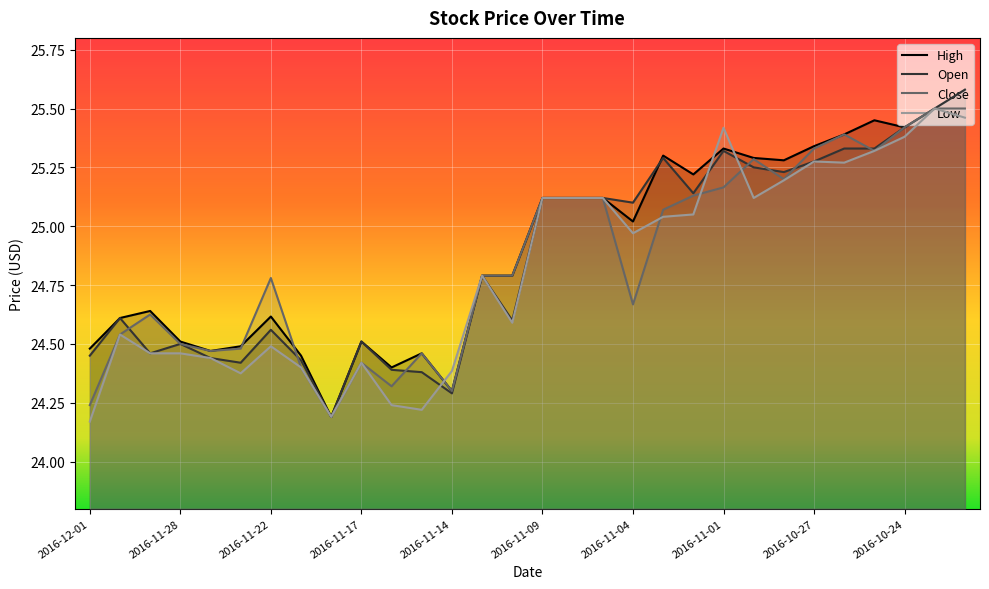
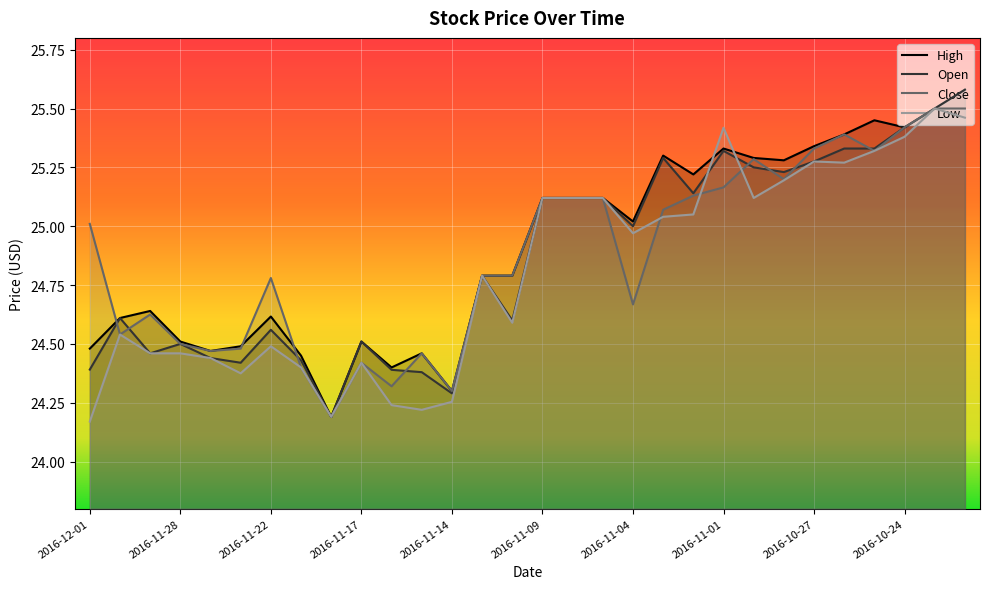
Open, 2016-12-01: 24.45 -> 24.39
Close, 2016-12-01: 24.24 -> 25.01
Low, 2016-11-14: 24.39 -> 24.25
Open, 2016-11-04: 25.1 -> 25.0
